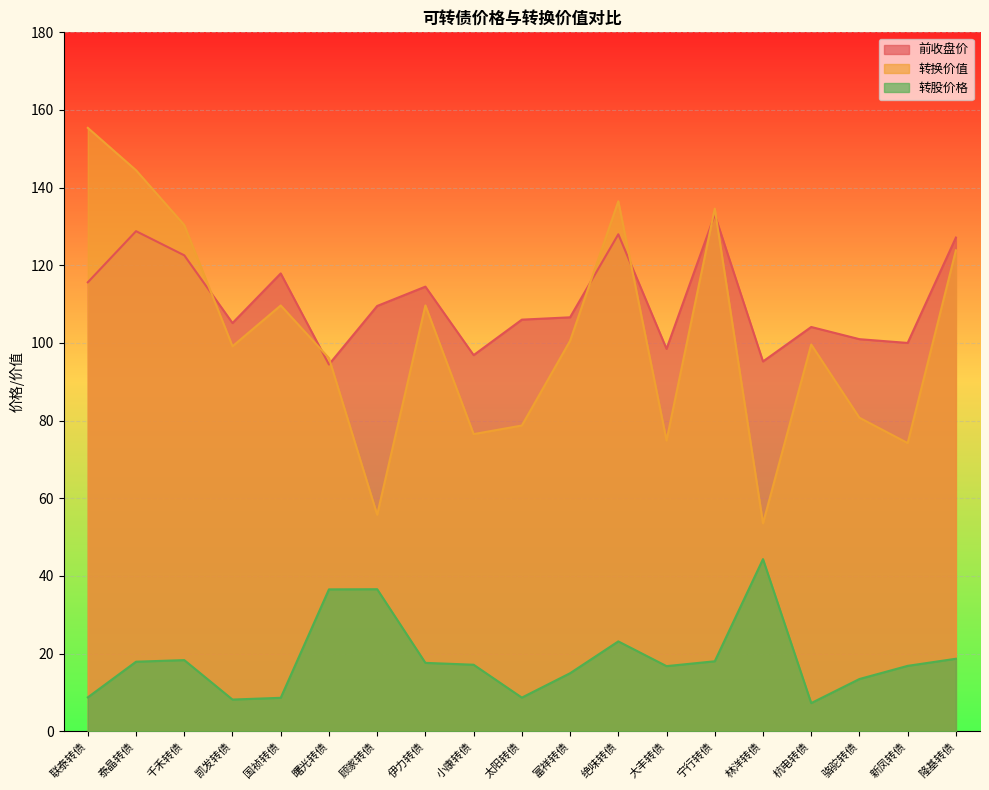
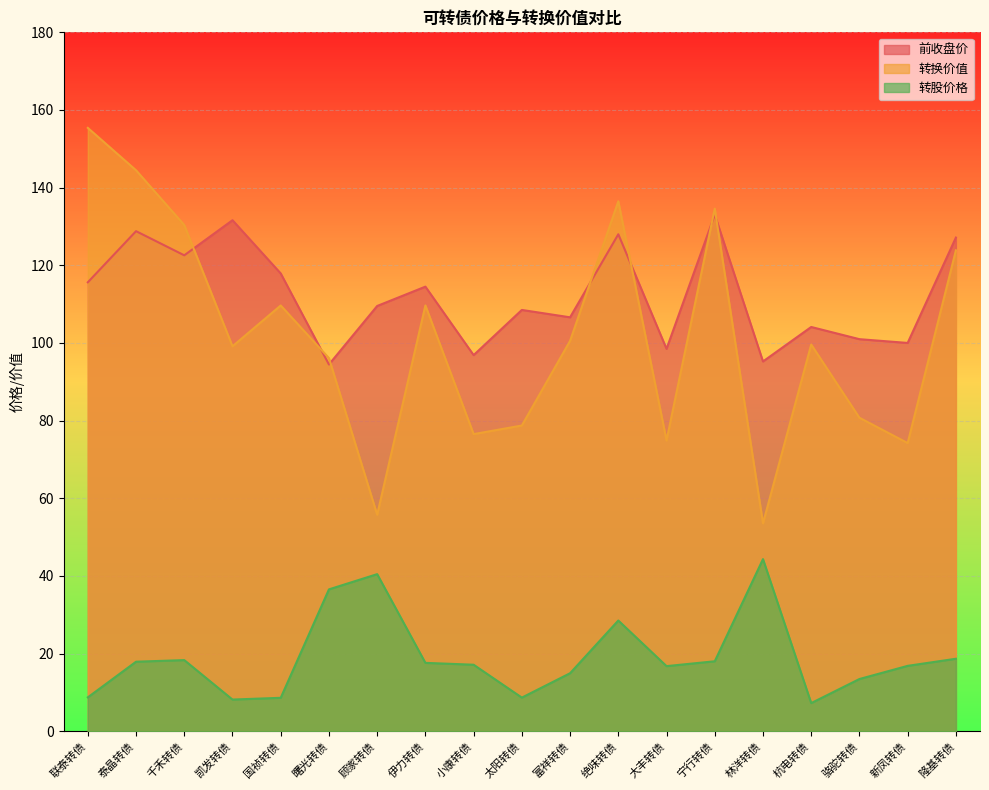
前收盘价, 凯发转债: 105 -> 132
转股价格, 顾家转债: 37 -> 40
前收盘价, 太阳转债: 106 -> 109
转股价格, 绝味转债: 23 -> 29
